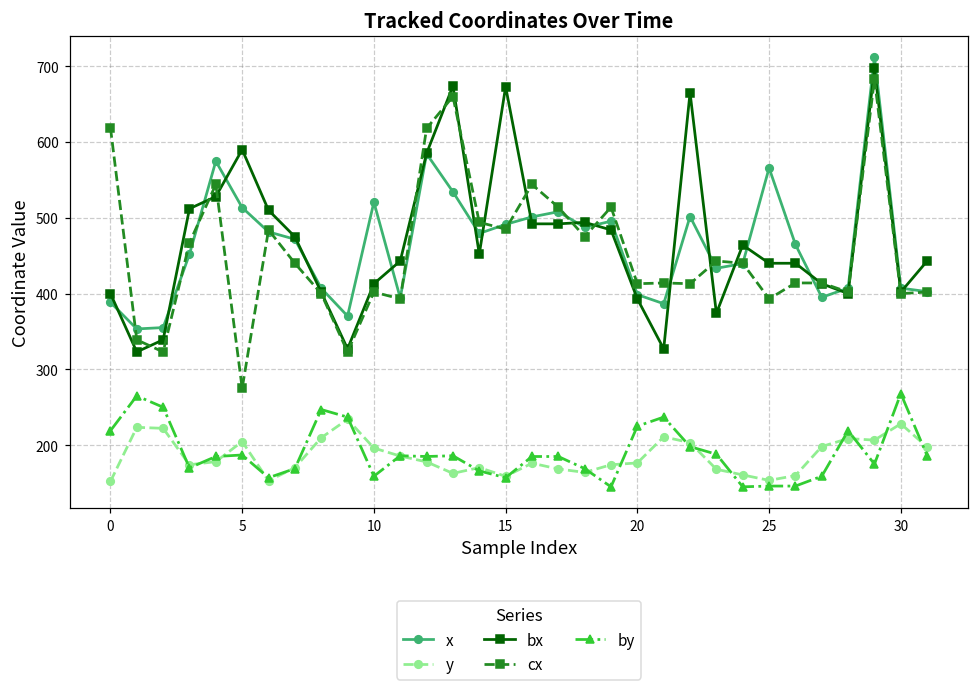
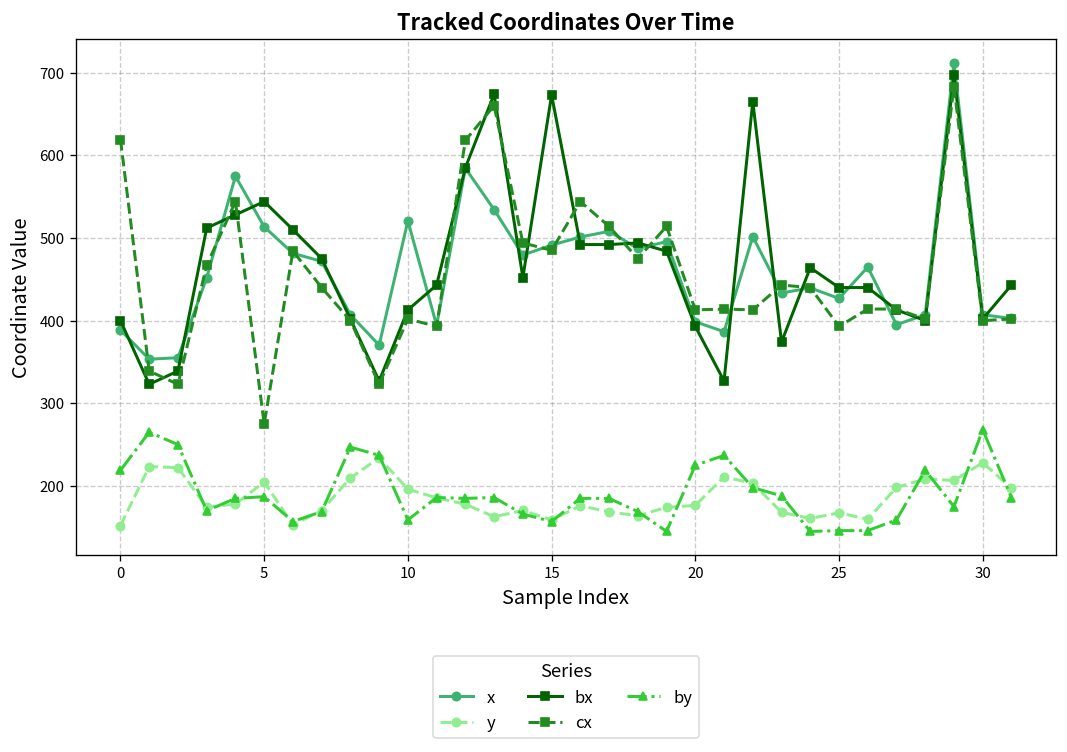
bx, 5: 590 -> 540
x, 25: 570 -> 430
y, 25: 150 -> 170
